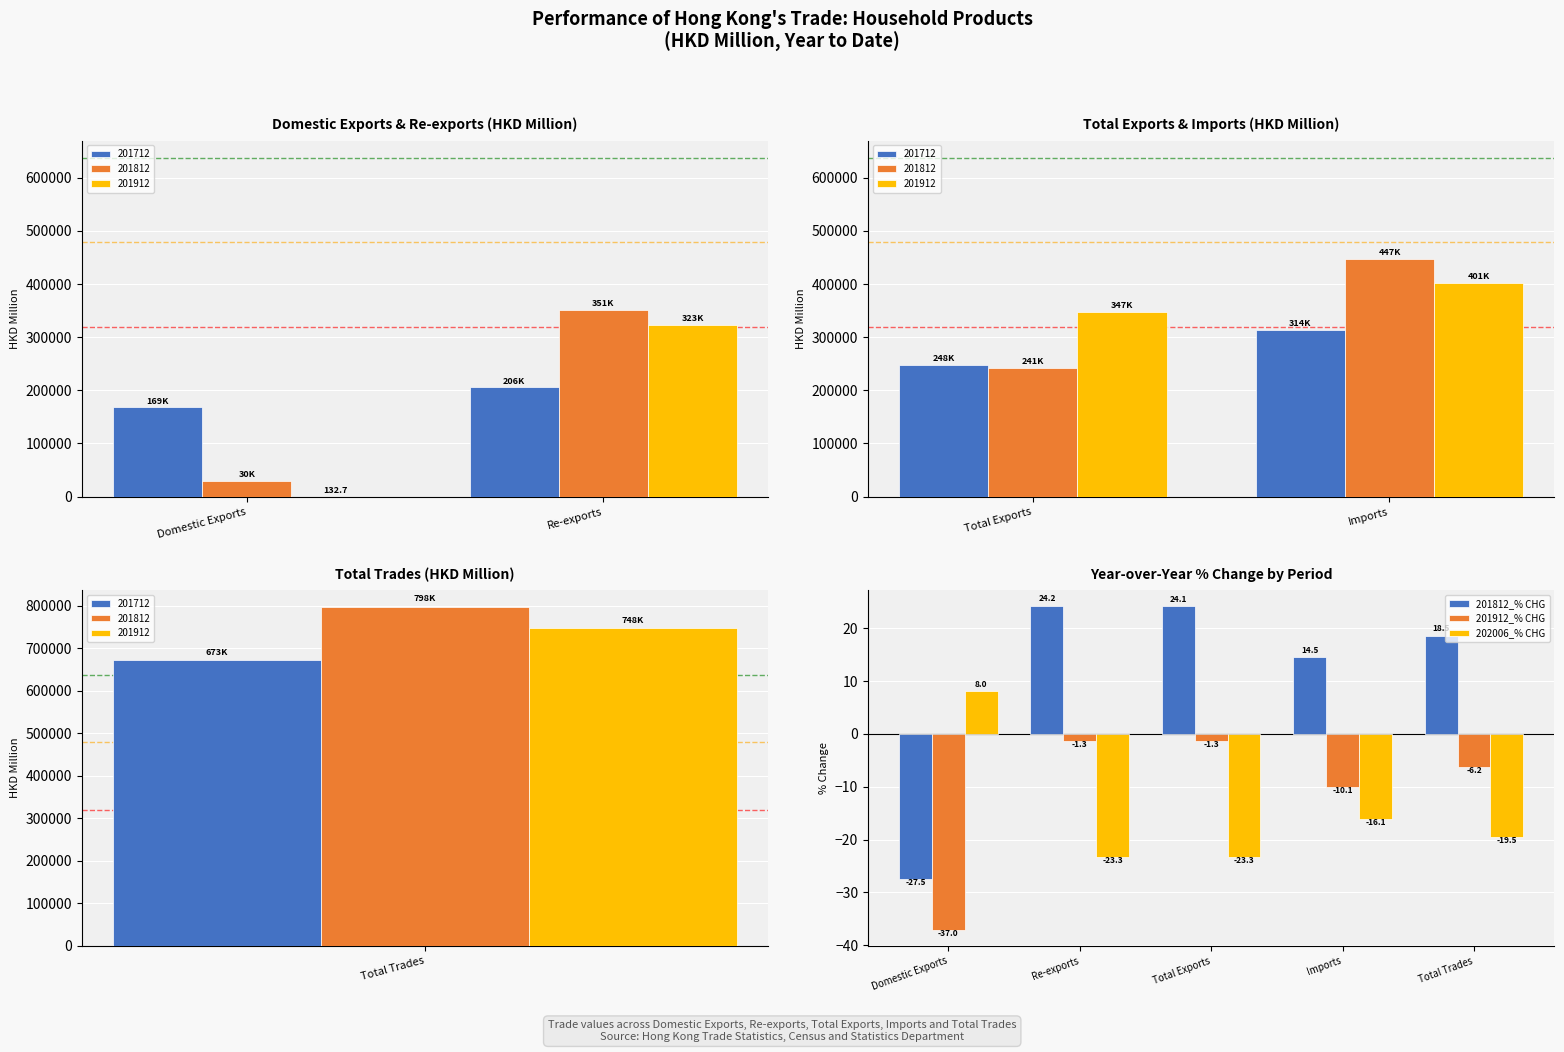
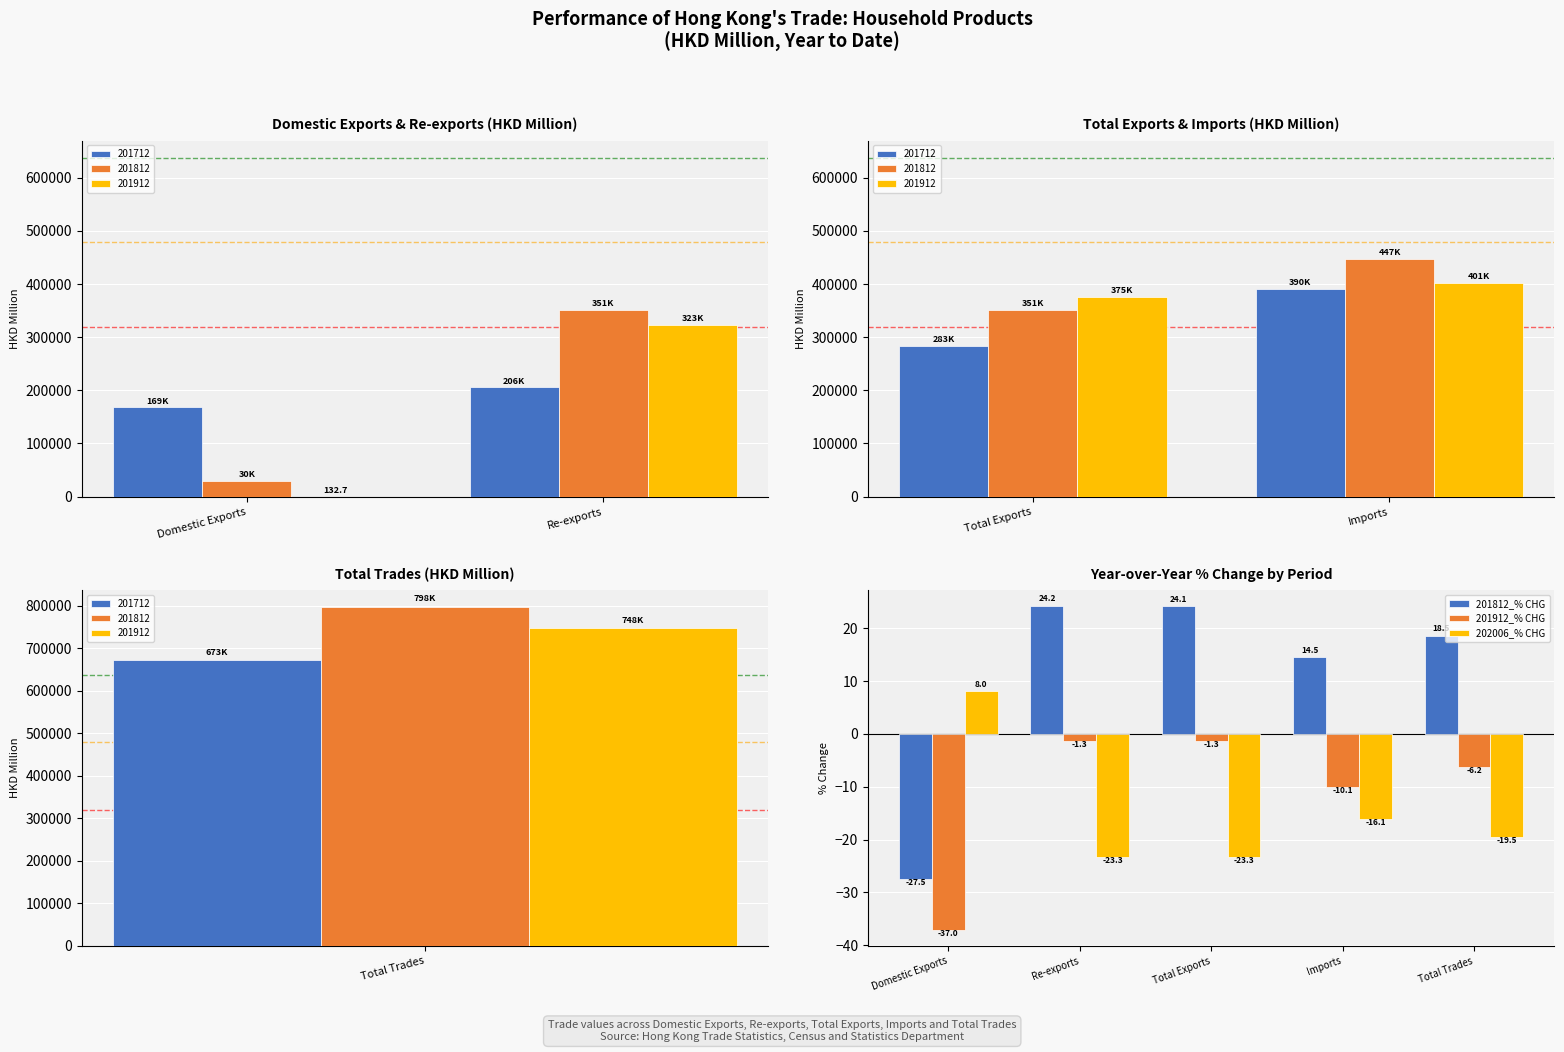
Total Exports & Imports (HKD Million), 201712, Total Exports: 248K -> 283K
Total Exports & Imports (HKD Million), 201812, Total Exports: 241K -> 351K
Total Exports & Imports (HKD Million), 201912, Total Exports: 347K -> 375K
Total Exports & Imports (HKD Million), 201712, Imports: 314K -> 390K
